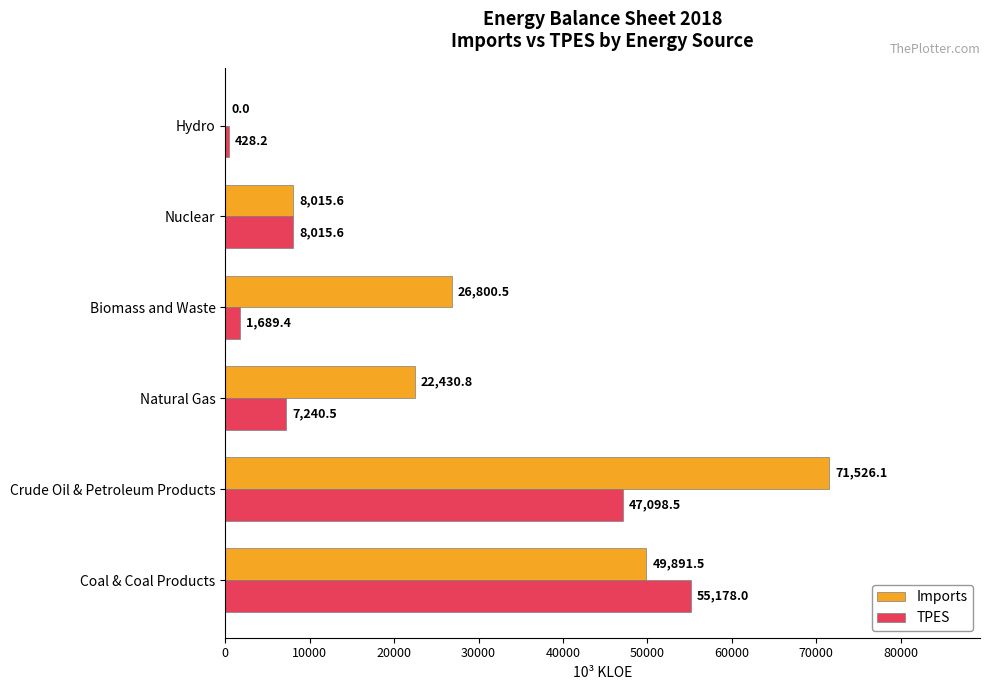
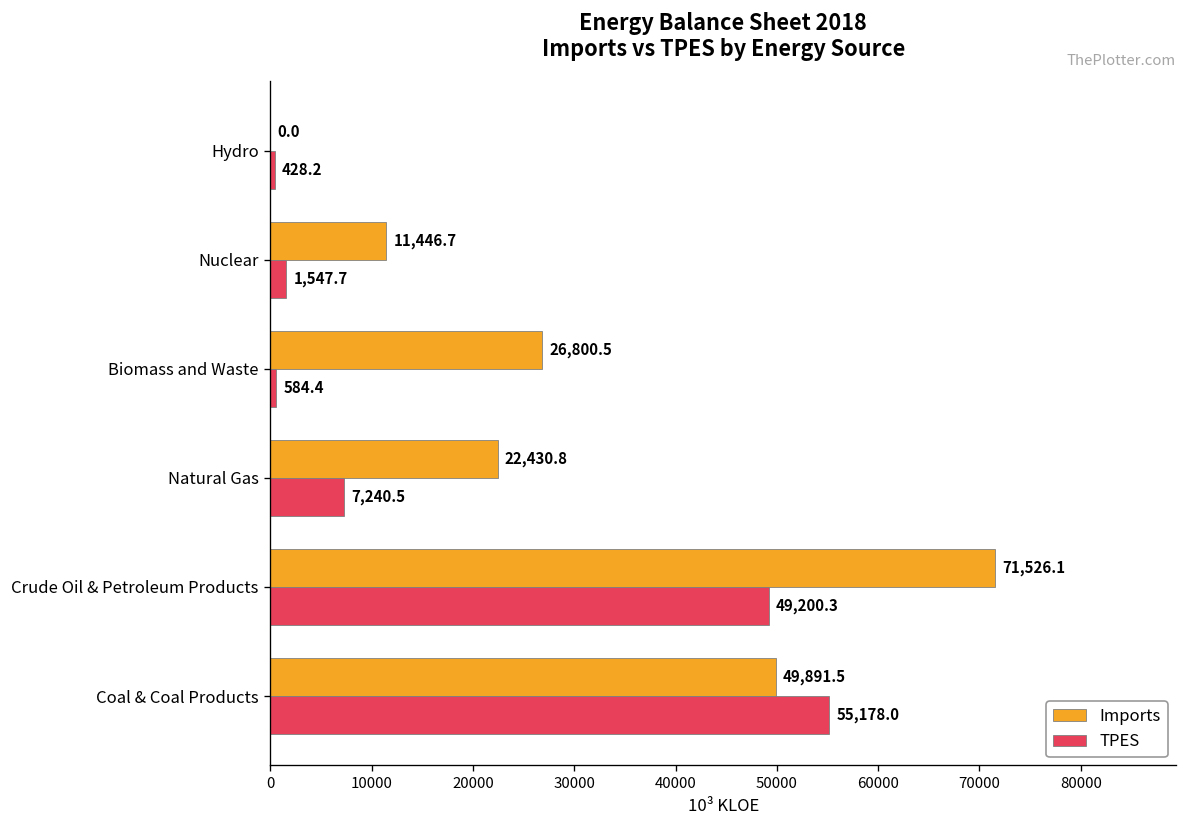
Imports, Nuclear: 8,015.6 -> 11,446.7
TPES, Nuclear: 8,015.6 -> 1,547.7
TPES, Biomass and Waste: 1,689.4 -> 584.4
TPES, Crude Oil & Petroleum Products: 47,098.5 -> 49,200.3
